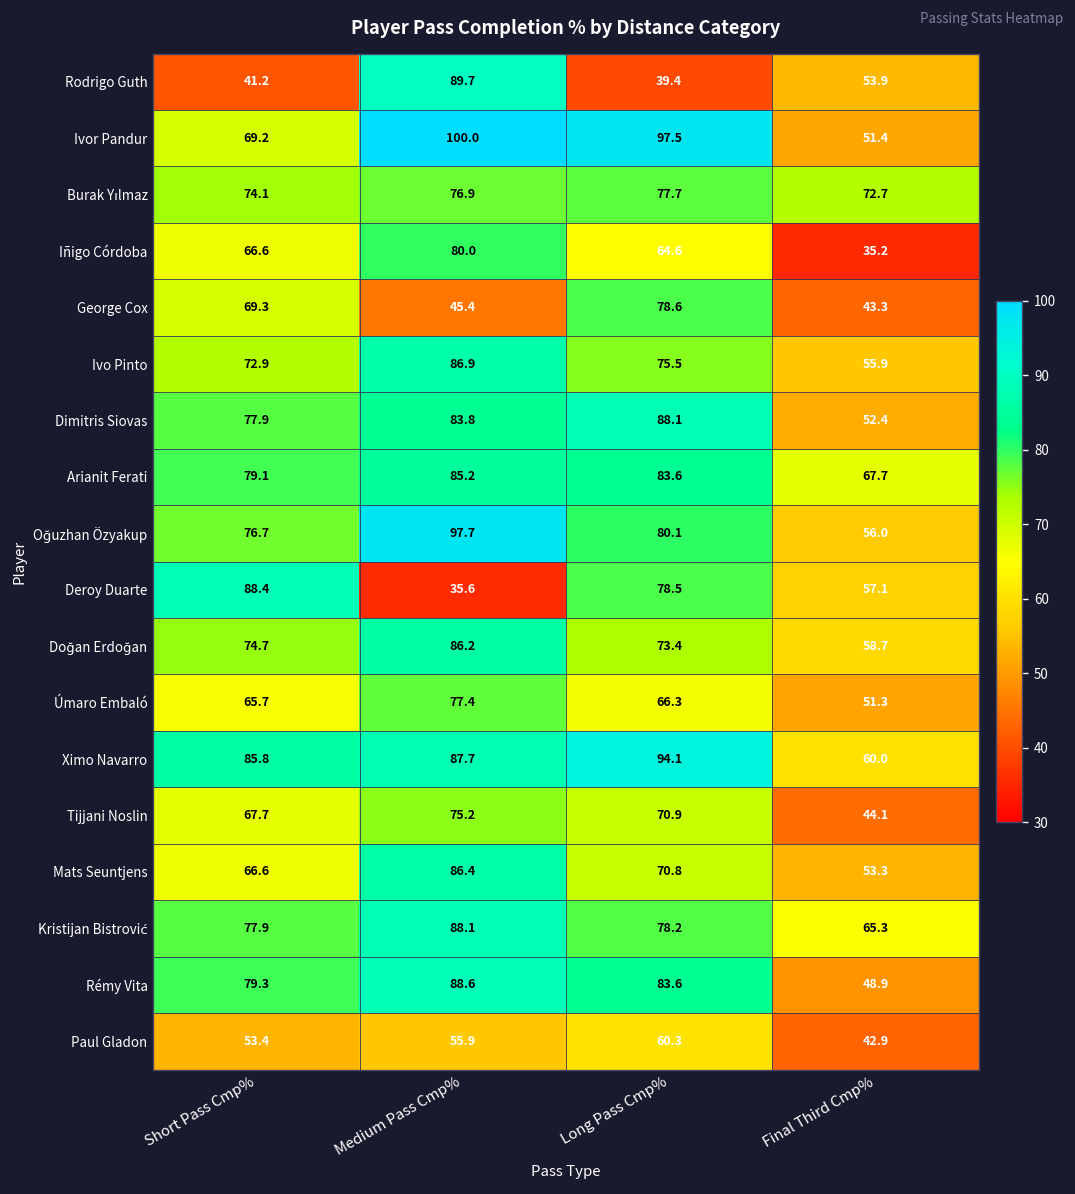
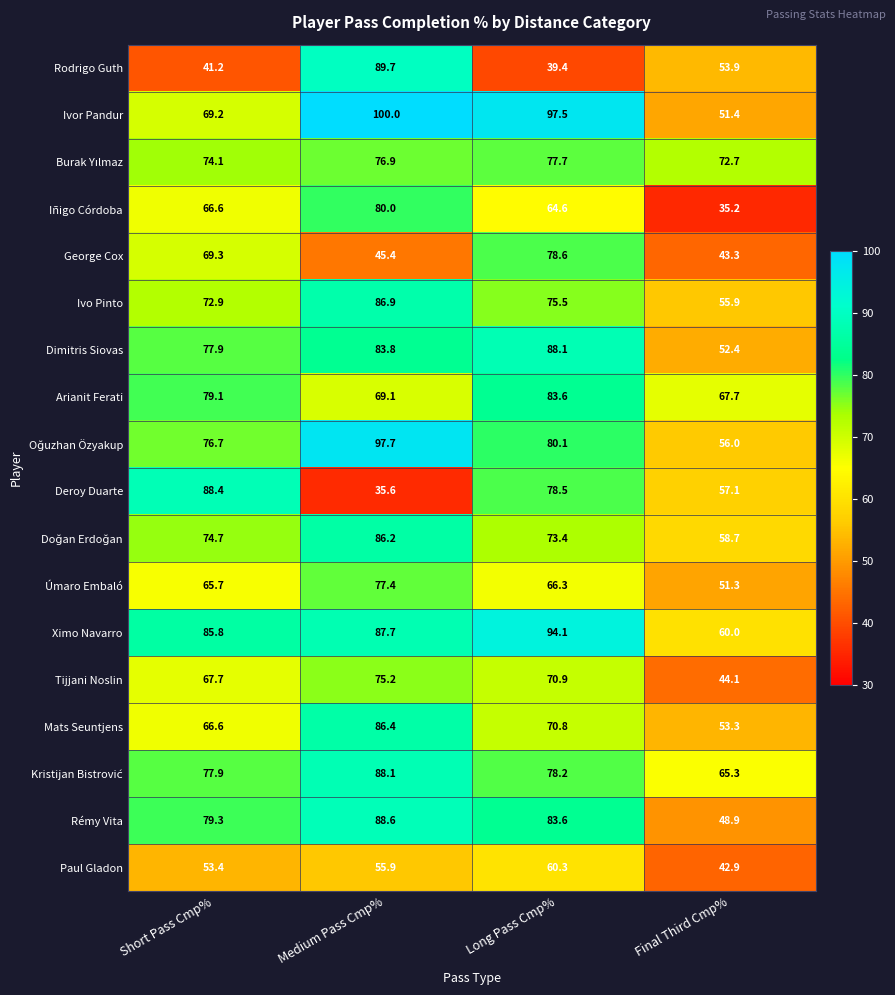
Arianit Ferati, Medium Pass Cmp%: 85.2 -> 69.1
